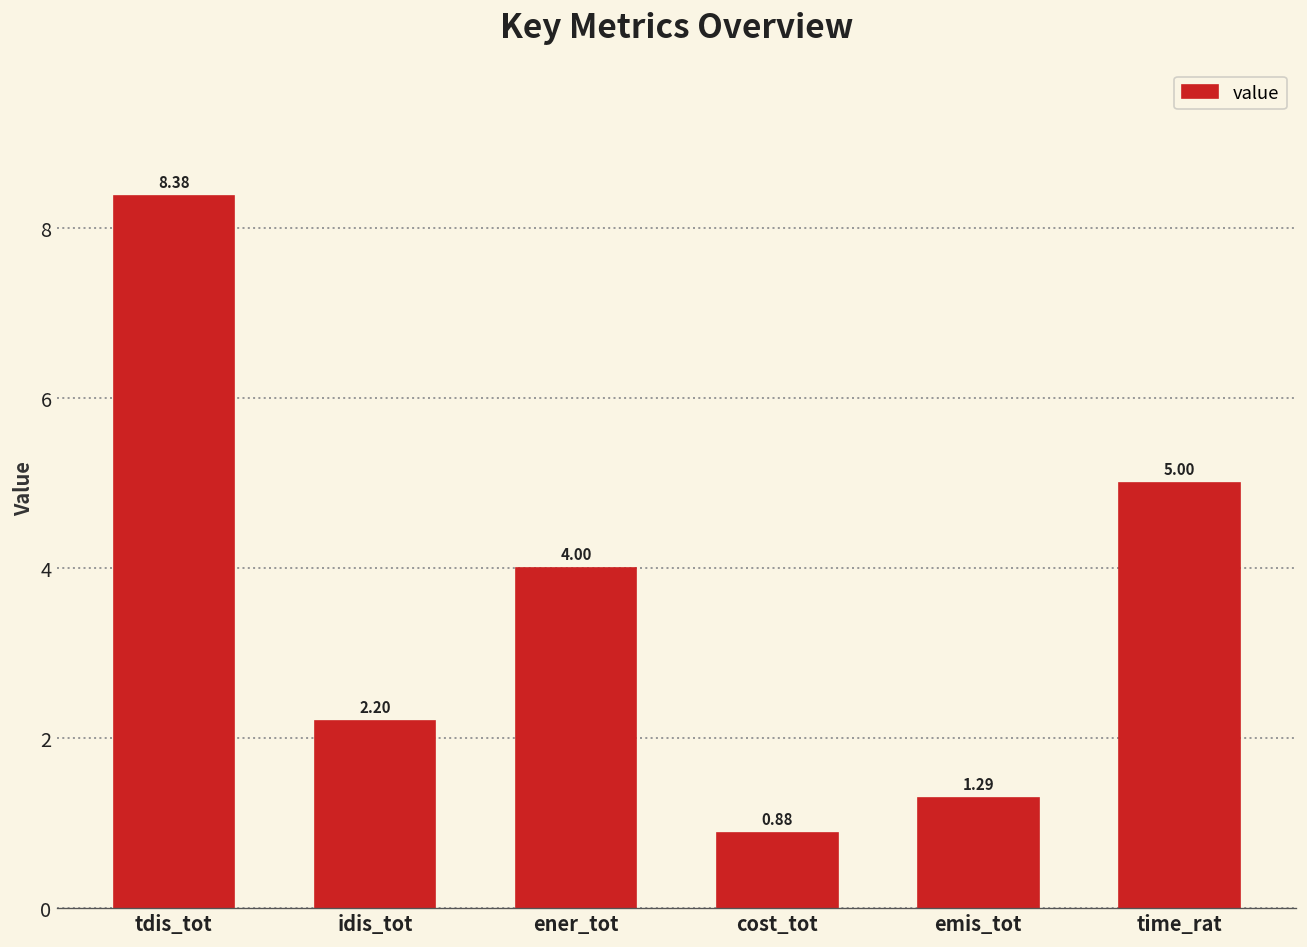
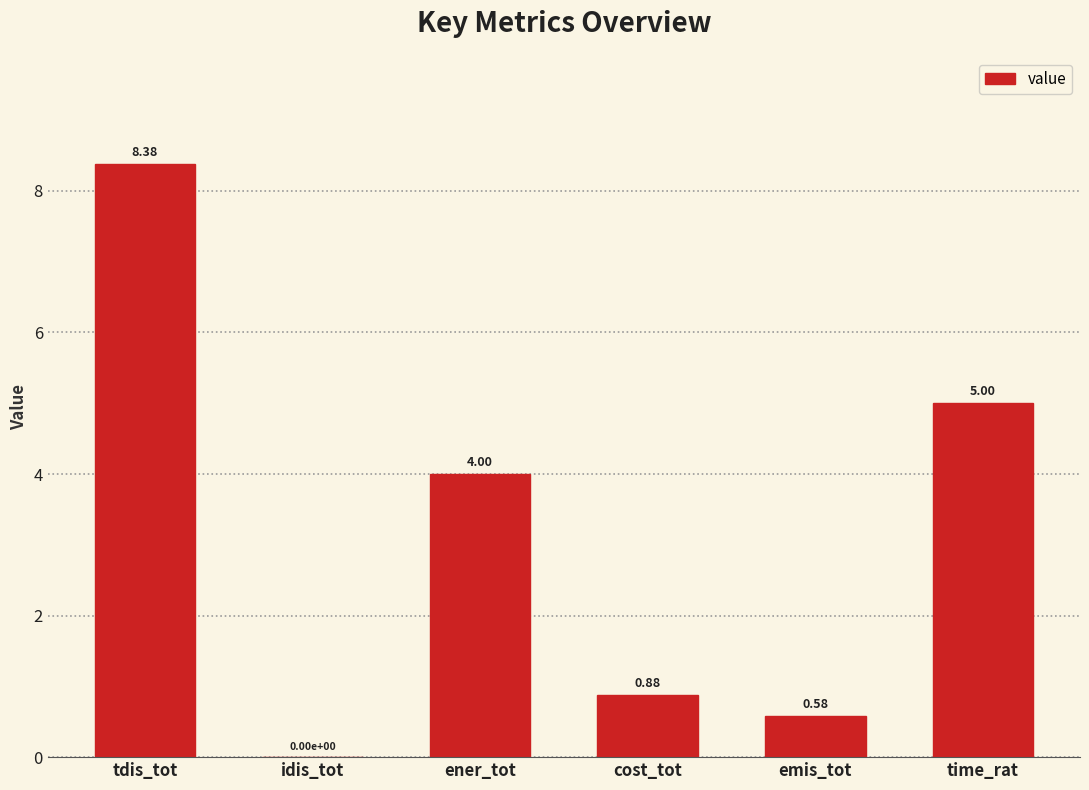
idis_tot: 2.20 -> 0.00e+00
emis_tot: 1.29 -> 0.58
